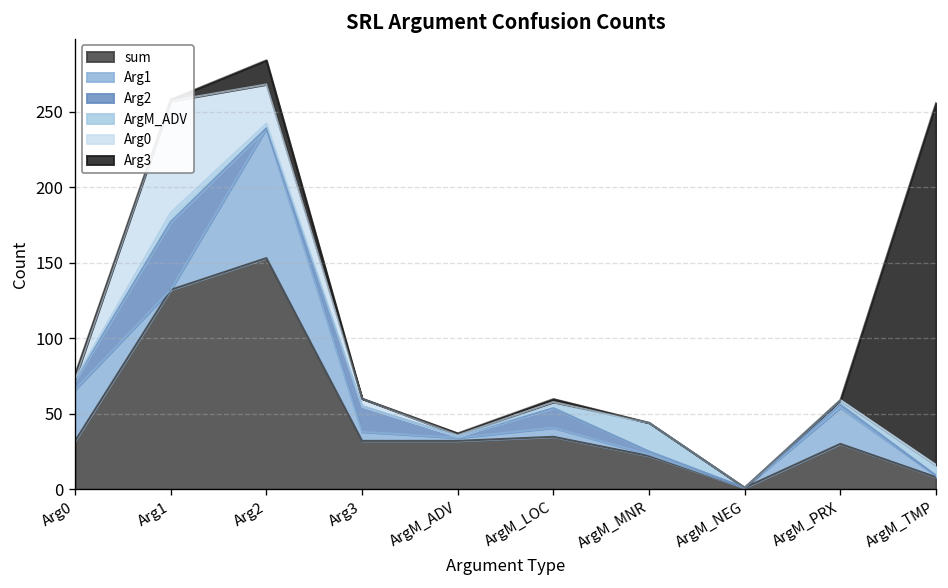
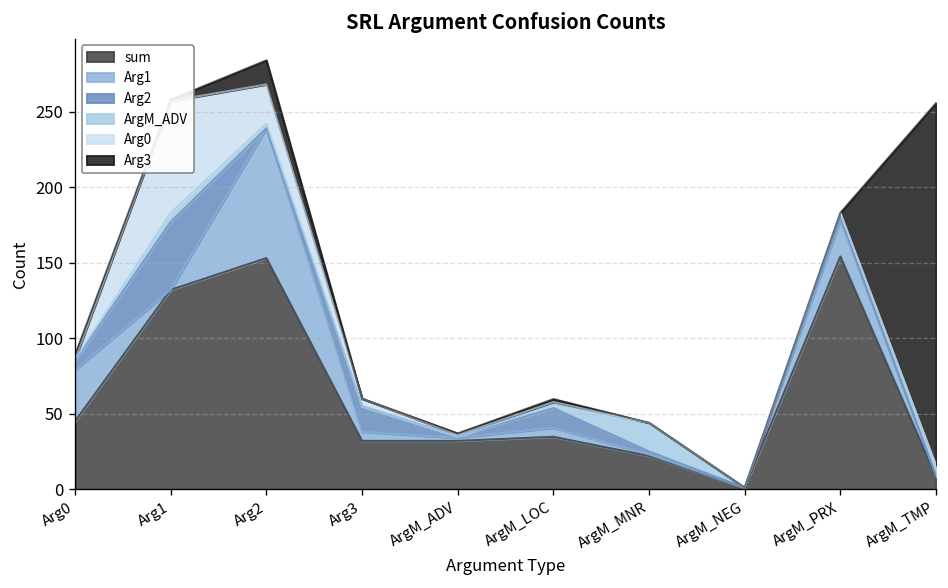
sum, Arg0: 32 -> 45
sum, ArgM_PRX: 30 -> 154
